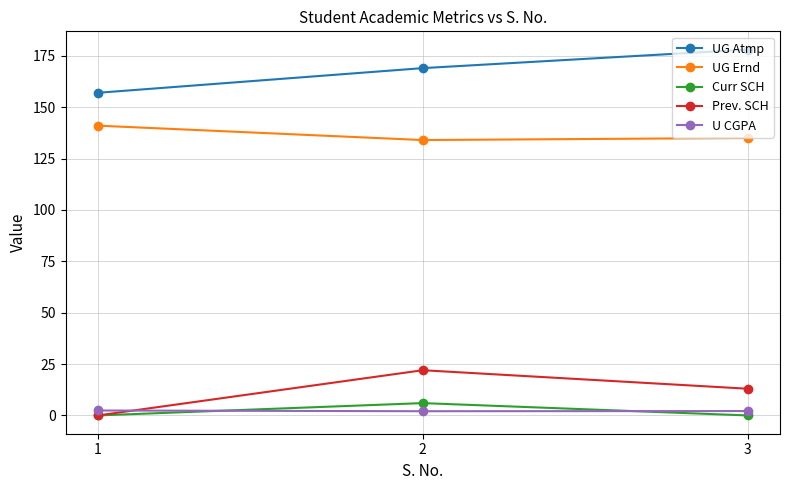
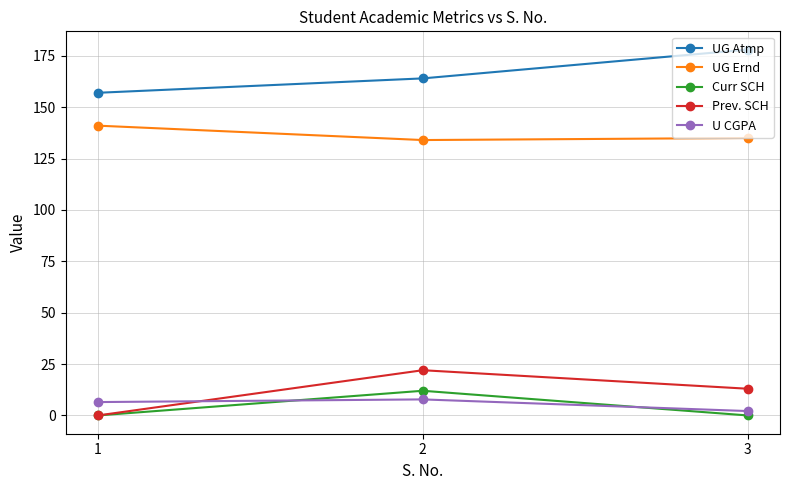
U CGPA, 1: 2 -> 7
UG Atmp, 2: 169 -> 164
Curr SCH, 2: 6 -> 12
U CGPA, 2: 2 -> 8
